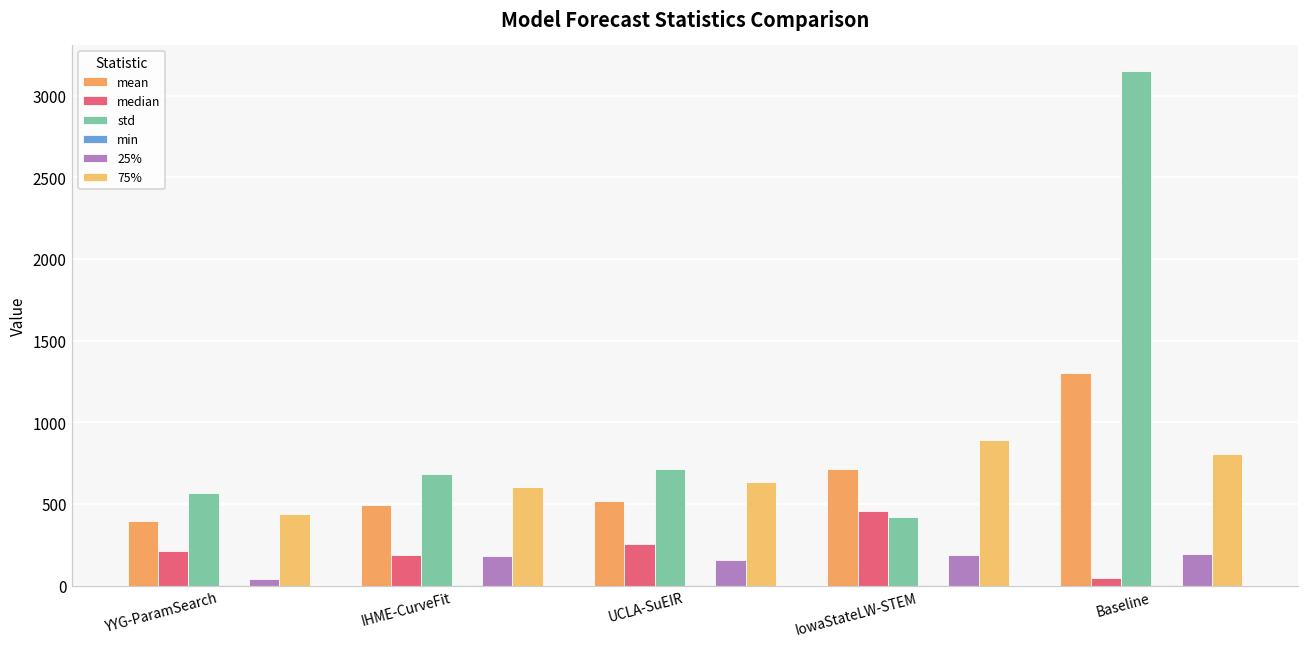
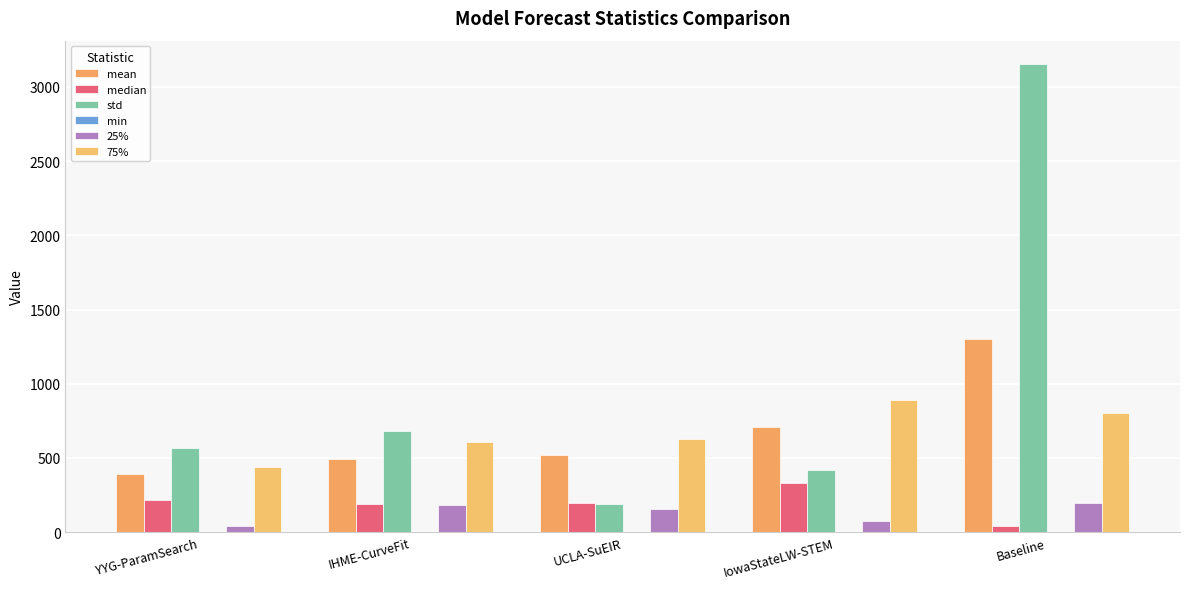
median, UCLA-SuEIR: 250 -> 200
std, UCLA-SuEIR: 710 -> 190
median, IowaStateLW-STEM: 460 -> 330
25%, IowaStateLW-STEM: 190 -> 80
